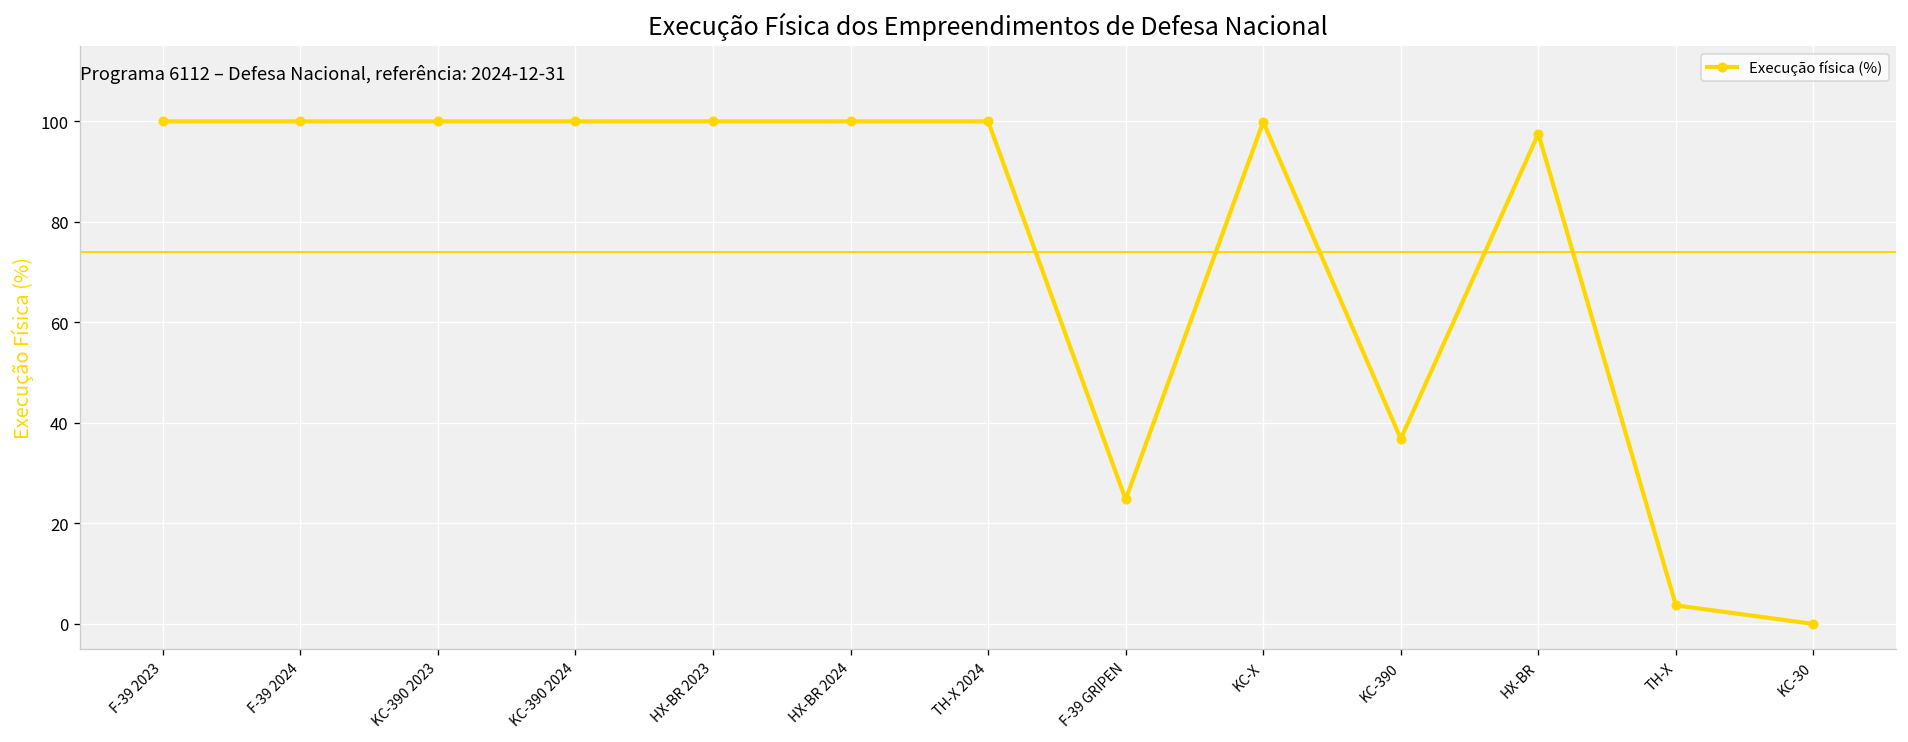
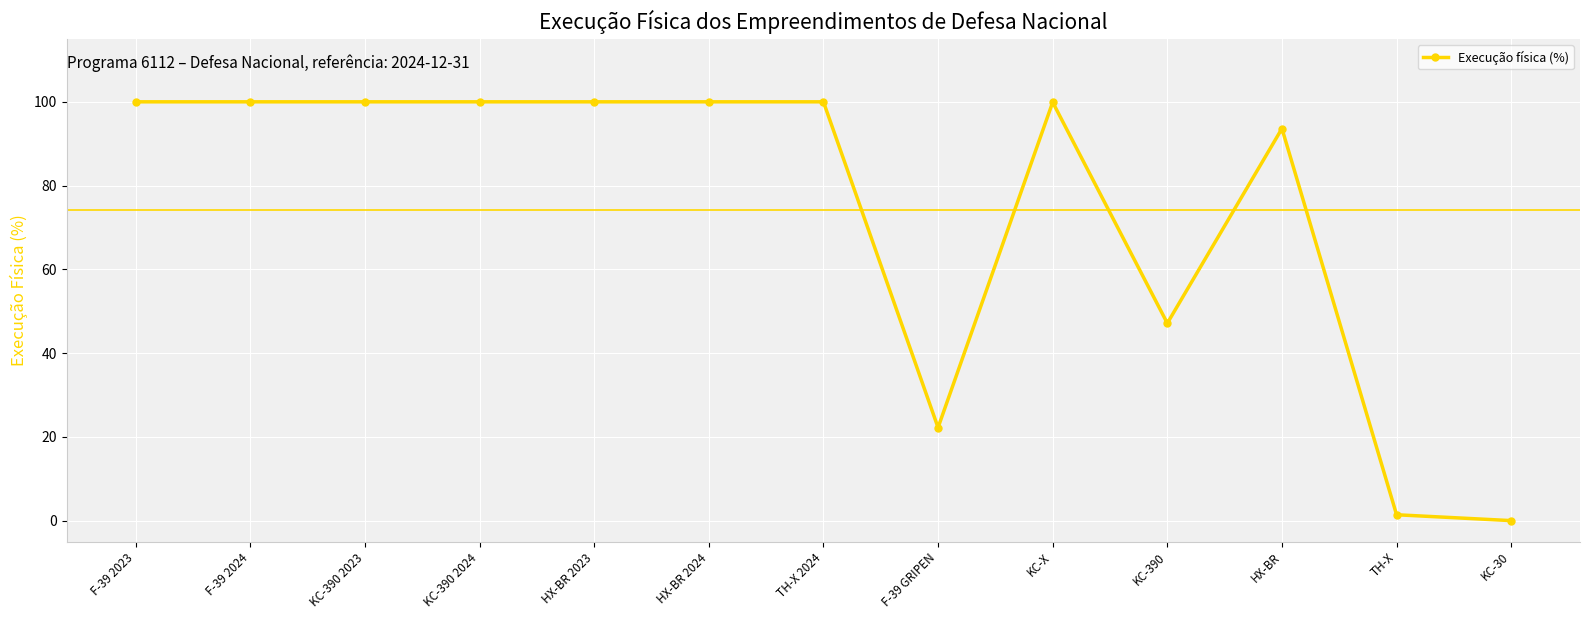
F-39 GRIPEN: 25 -> 22
KC-390: 37 -> 47
HX-BR: 98 -> 94
TH-X: 4 -> 1
